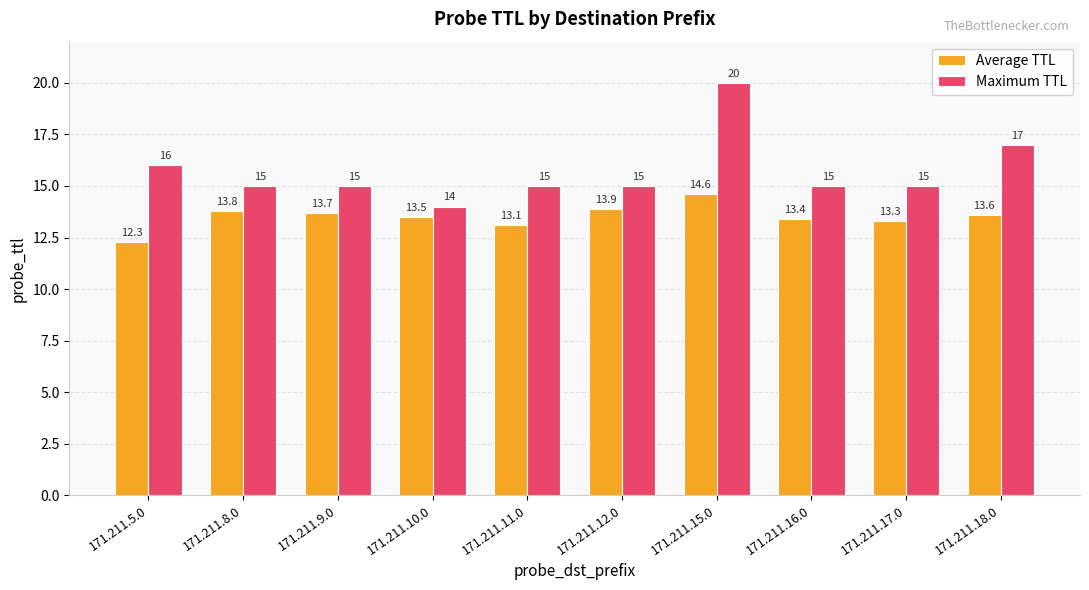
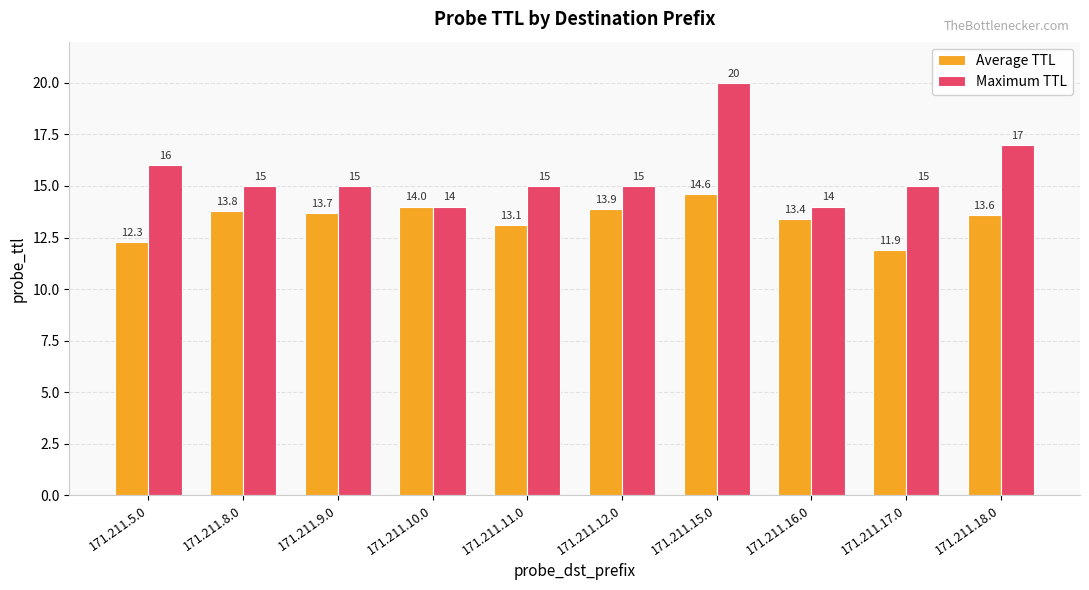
Average TTL, 171.211.10.0: 13.5 -> 14.0
Maximum TTL, 171.211.16.0: 15 -> 14
Average TTL, 171.211.17.0: 13.3 -> 11.9
